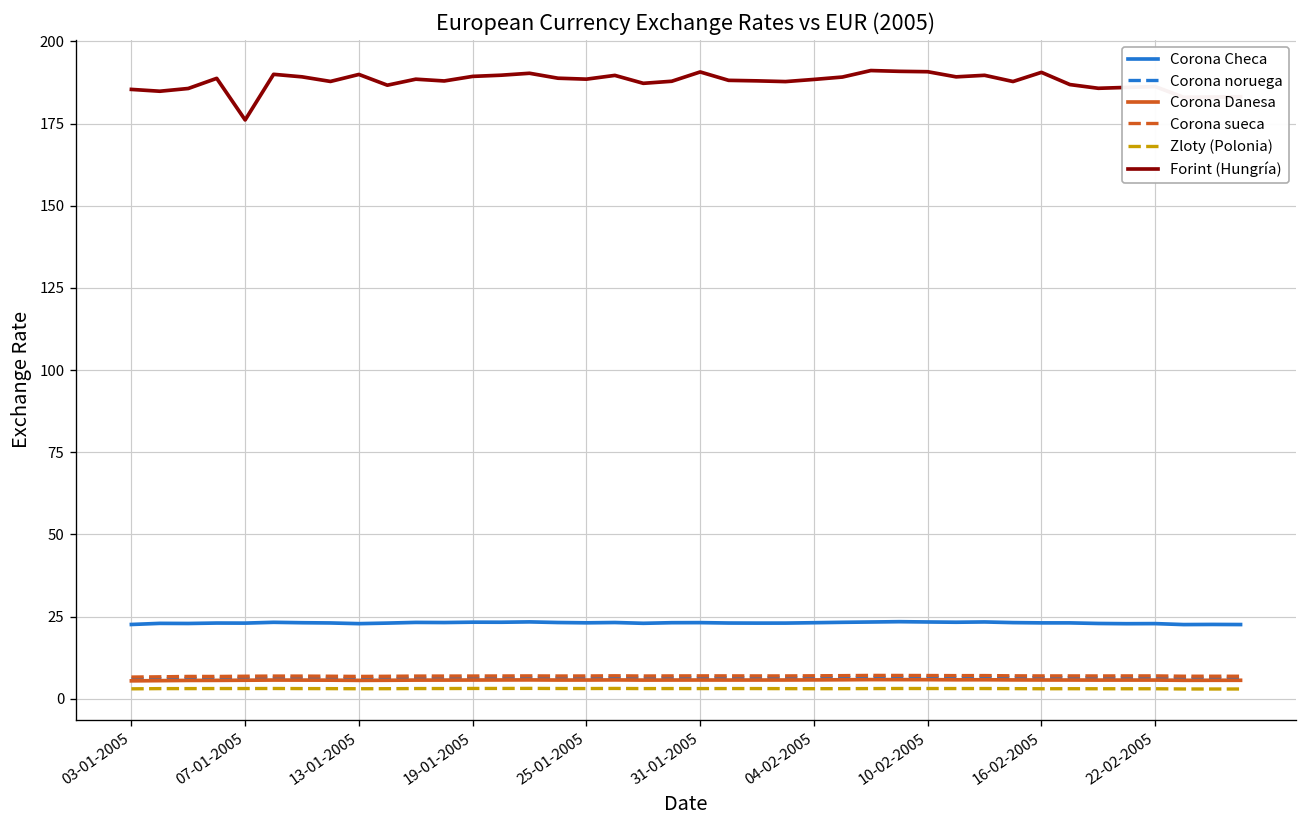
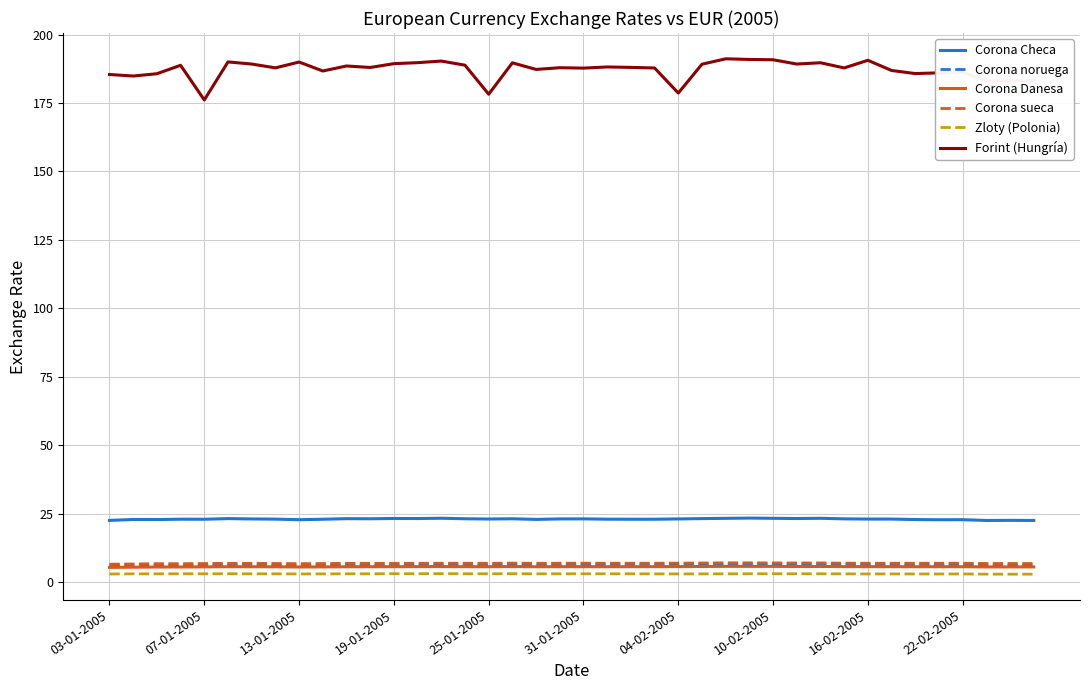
Forint (Hungría), 25-01-2005: 189 -> 178
Forint (Hungría), 31-01-2005: 191 -> 188
Forint (Hungría), 04-02-2005: 188 -> 179
